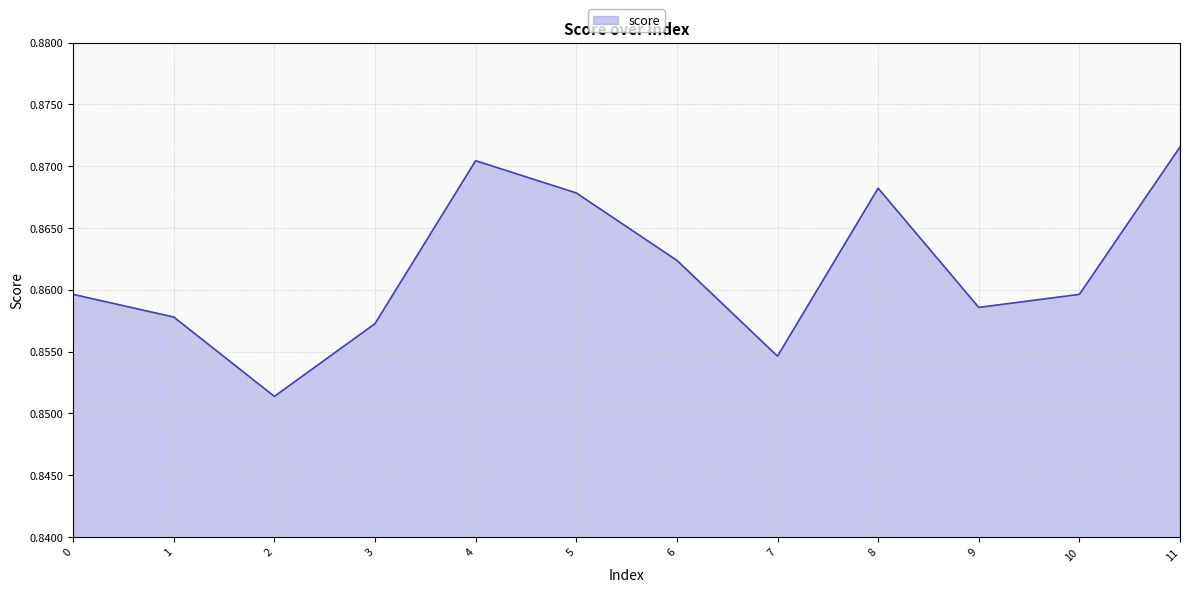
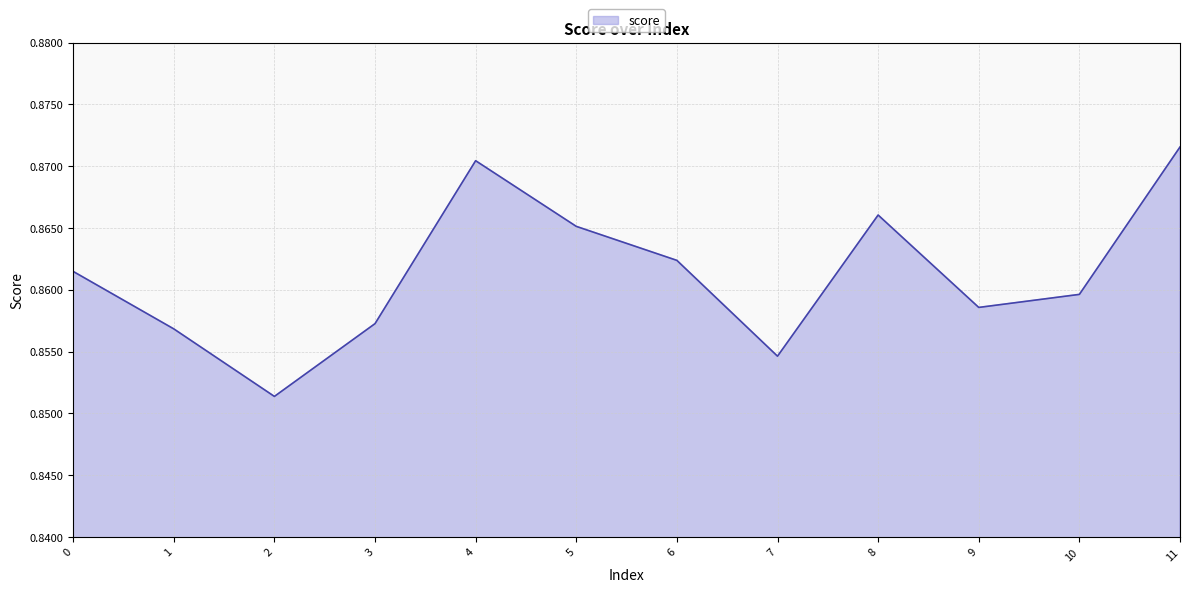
0: 0.8596 -> 0.8615
1: 0.8578 -> 0.8568
5: 0.8678 -> 0.8651
8: 0.8682 -> 0.8661
